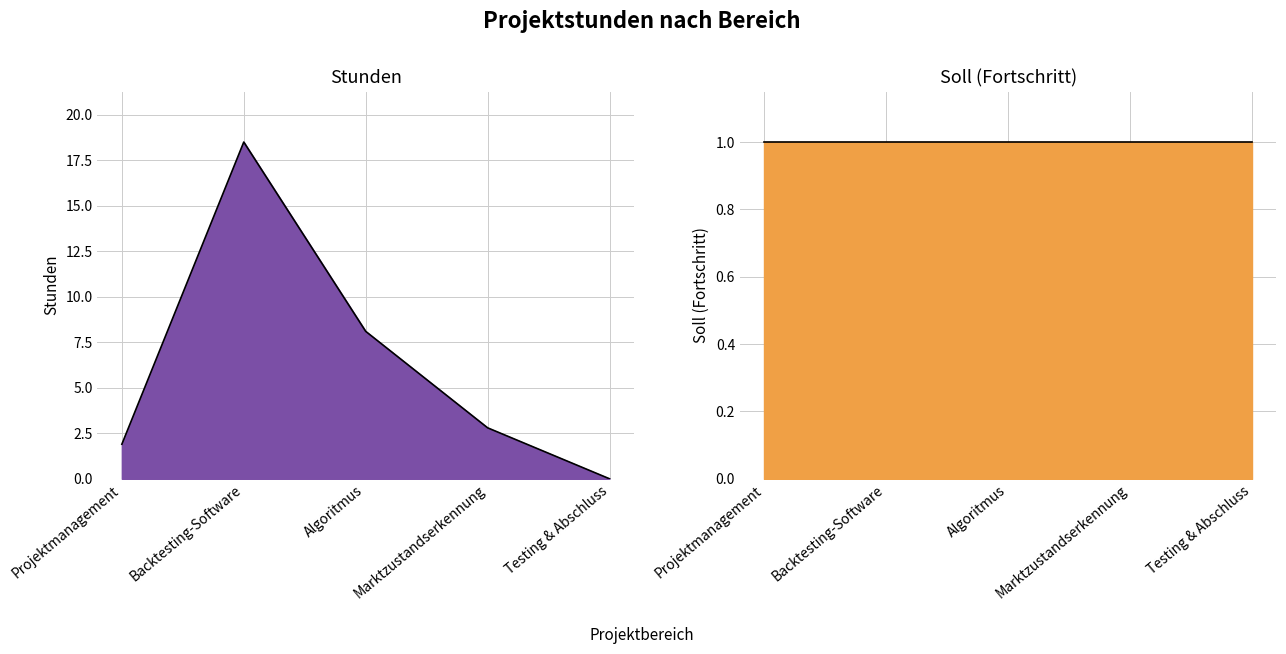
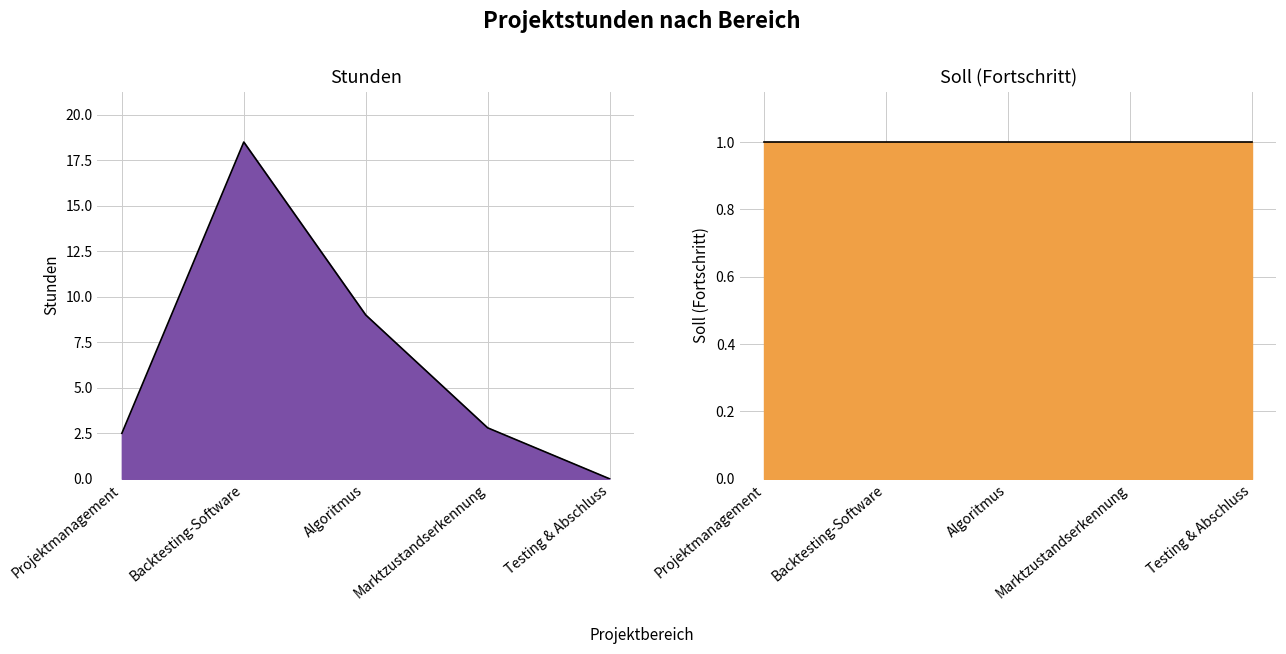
Stunden, Projektmanagement: 1.9 -> 2.5
Stunden, Algoritmus: 8.1 -> 9.0
